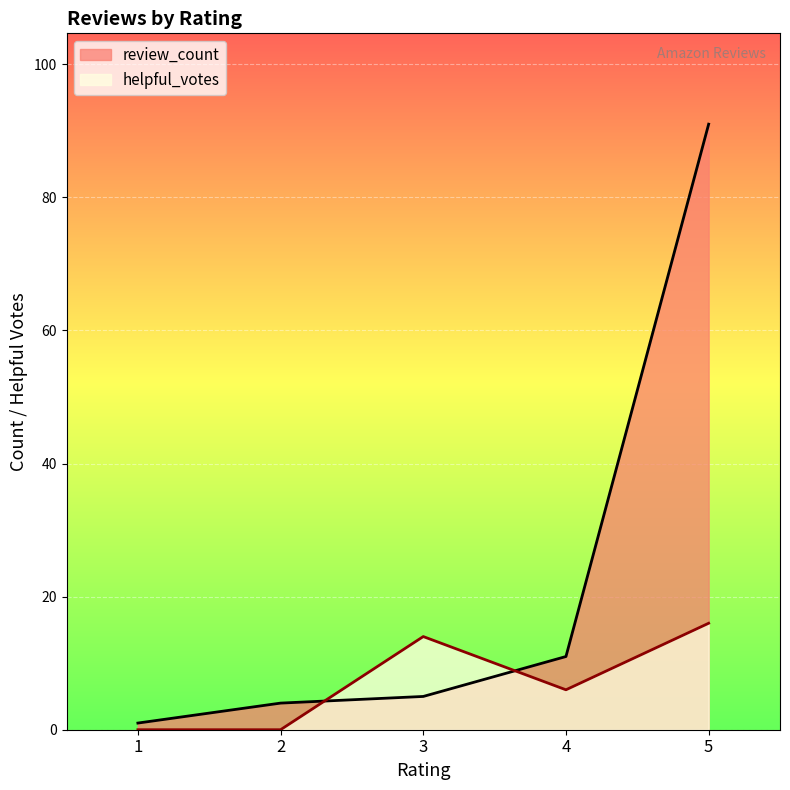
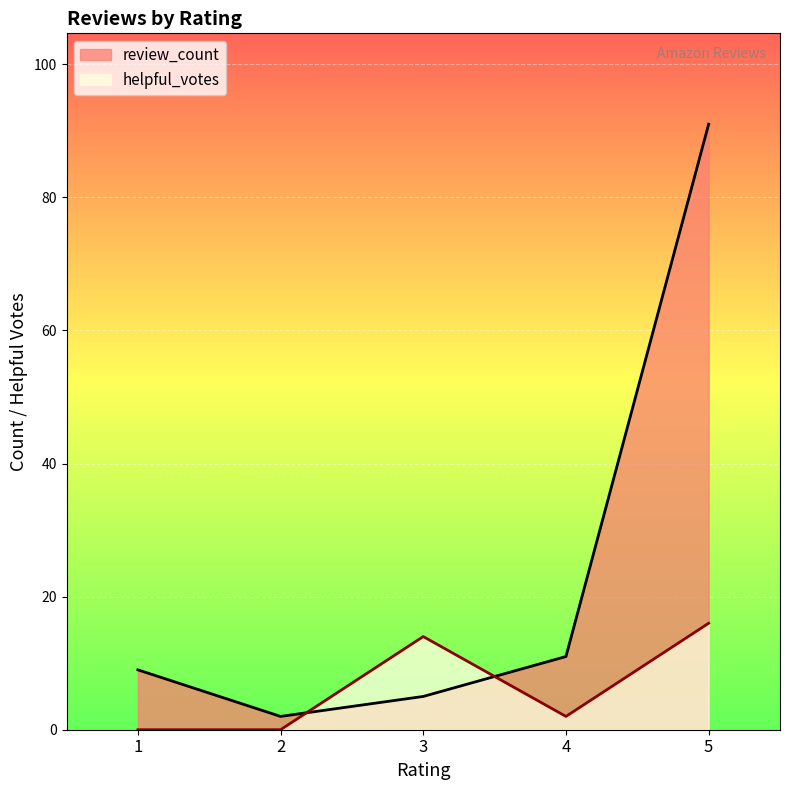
review_count, 1: 1 -> 9
review_count, 2: 4 -> 2
helpful_votes, 4: 6 -> 2
